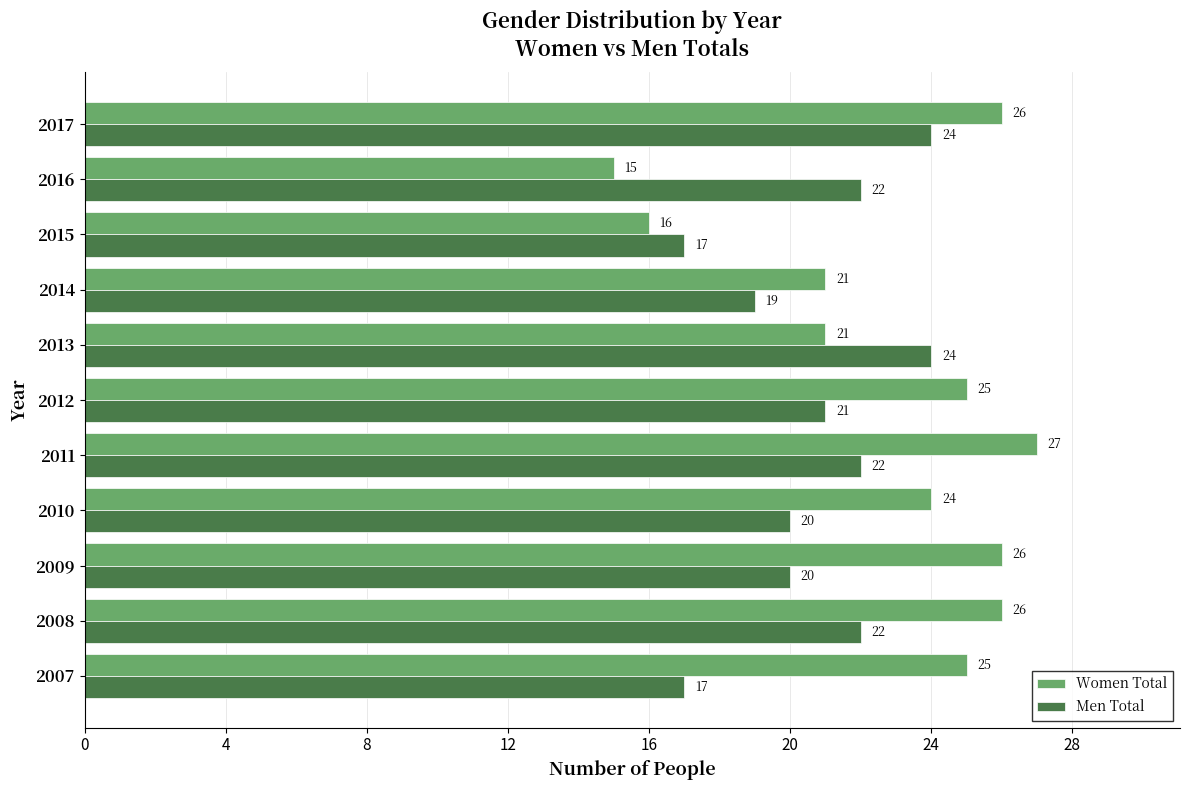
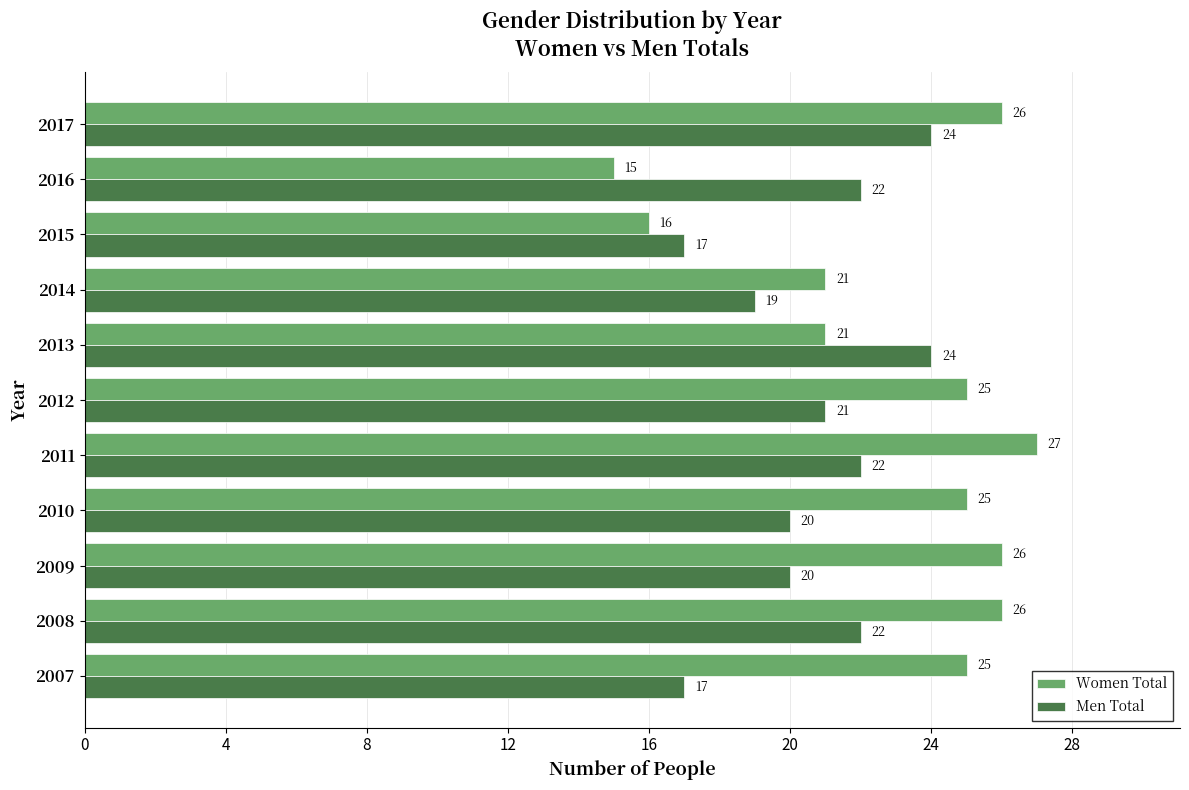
Women Total, 2010: 24 -> 25
